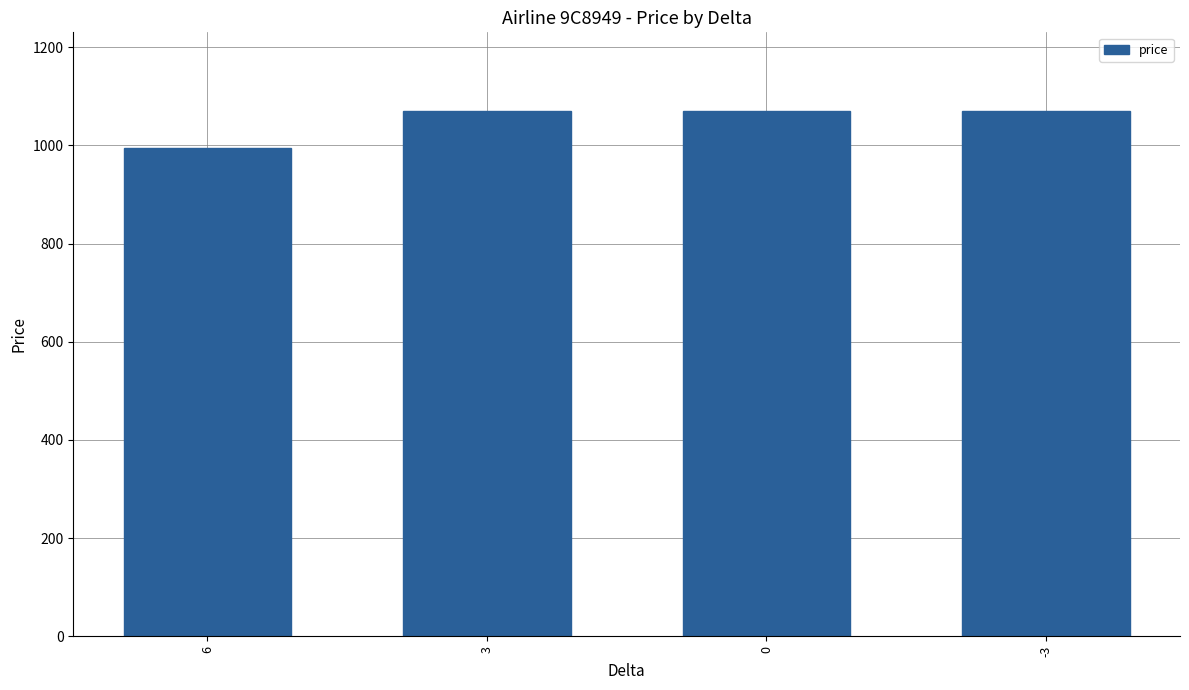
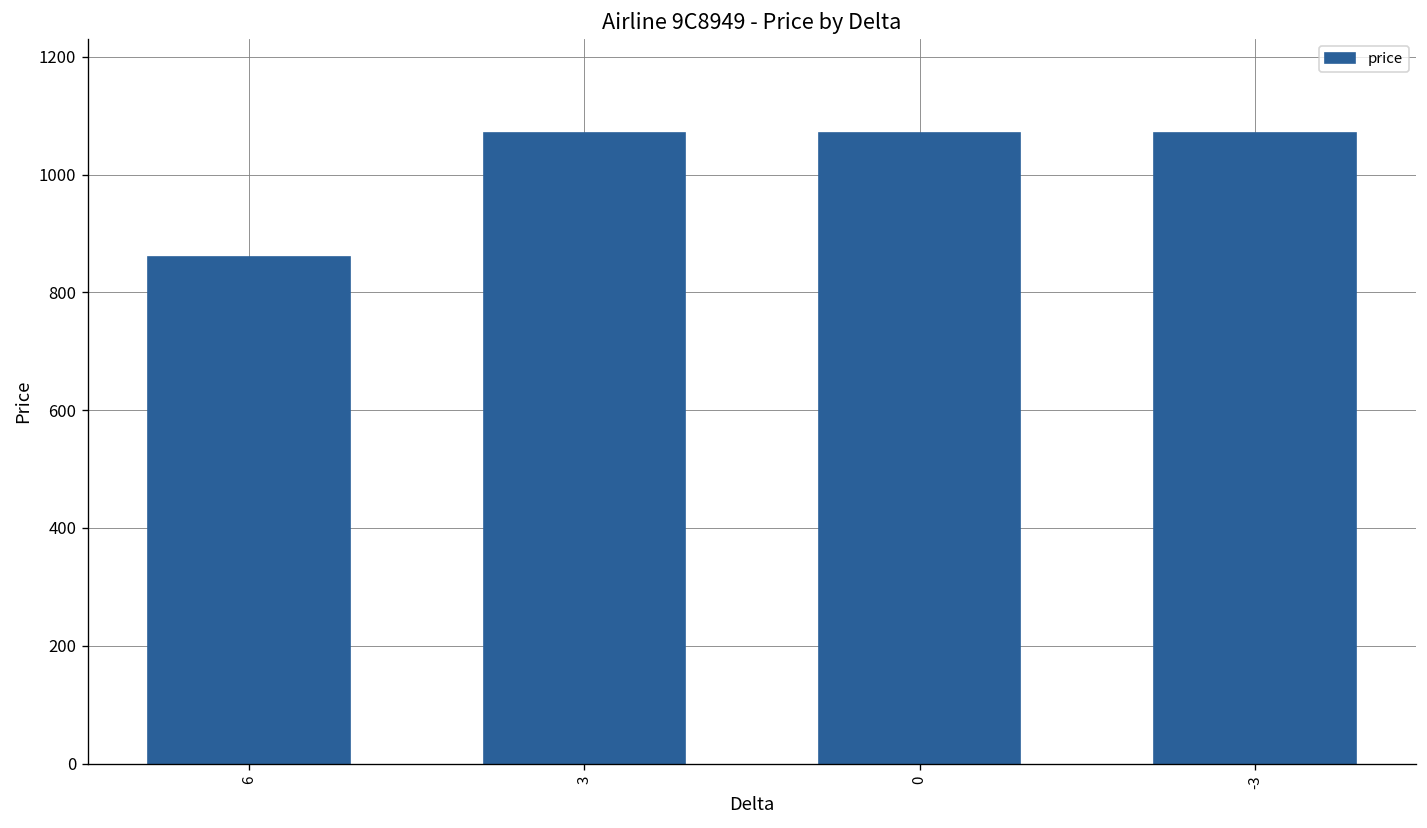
6: 1000 -> 860
